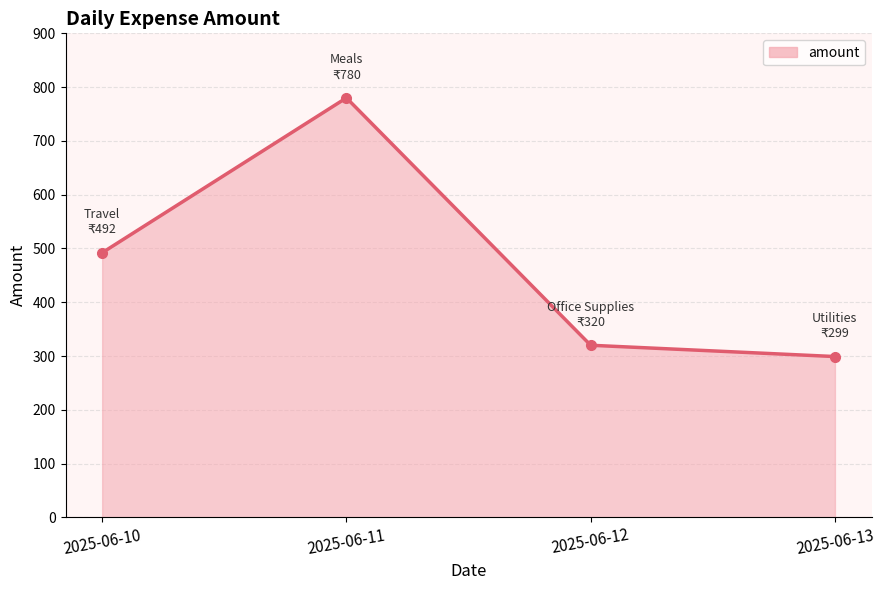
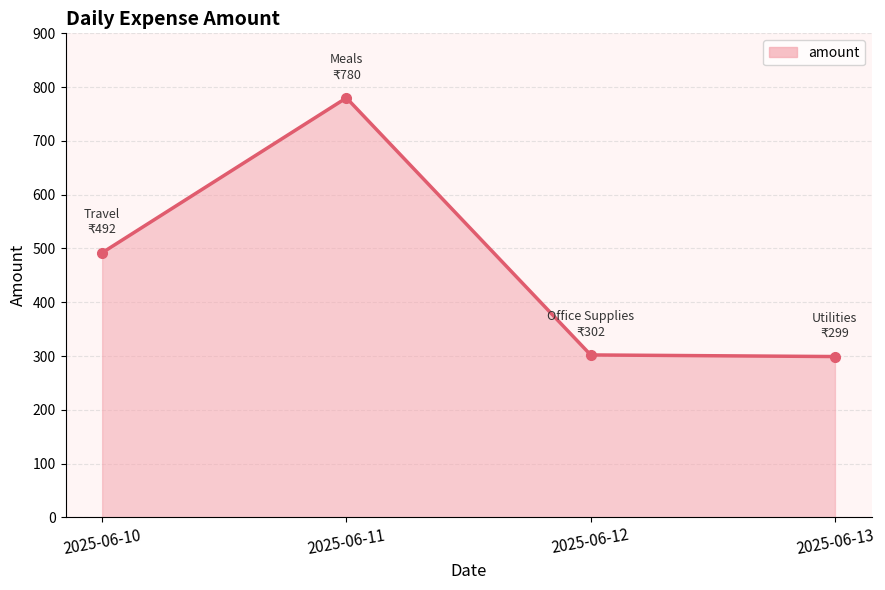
2025-06-12: 320 -> 302
